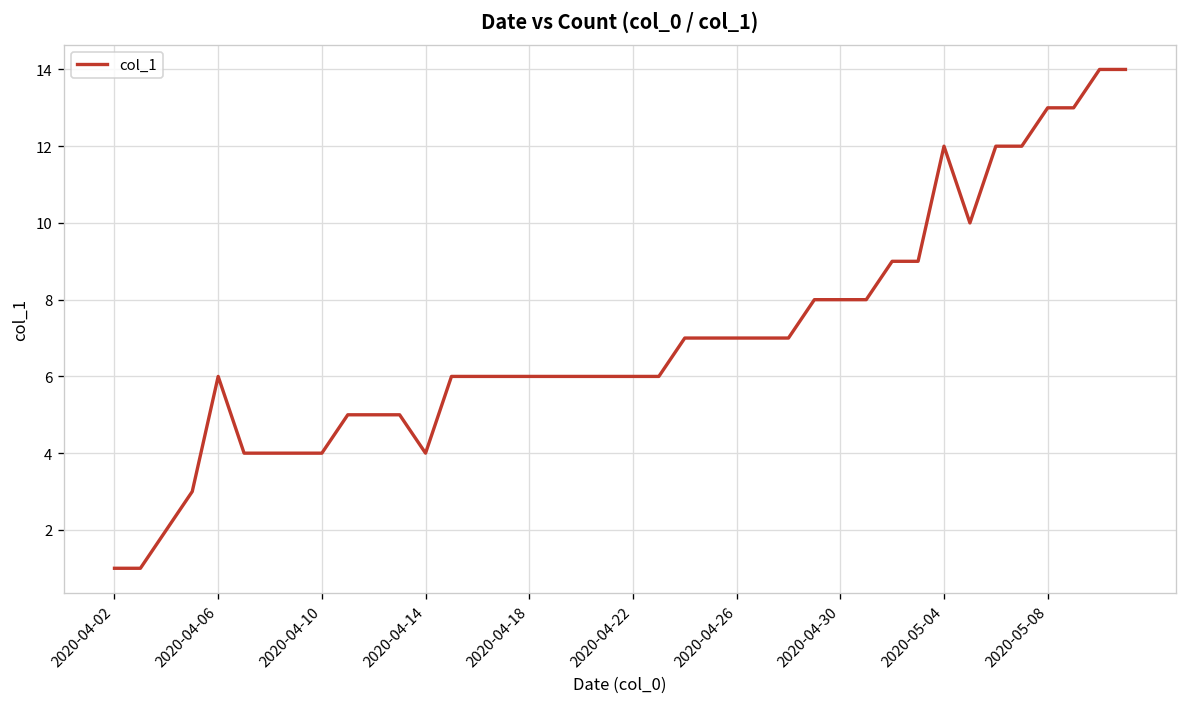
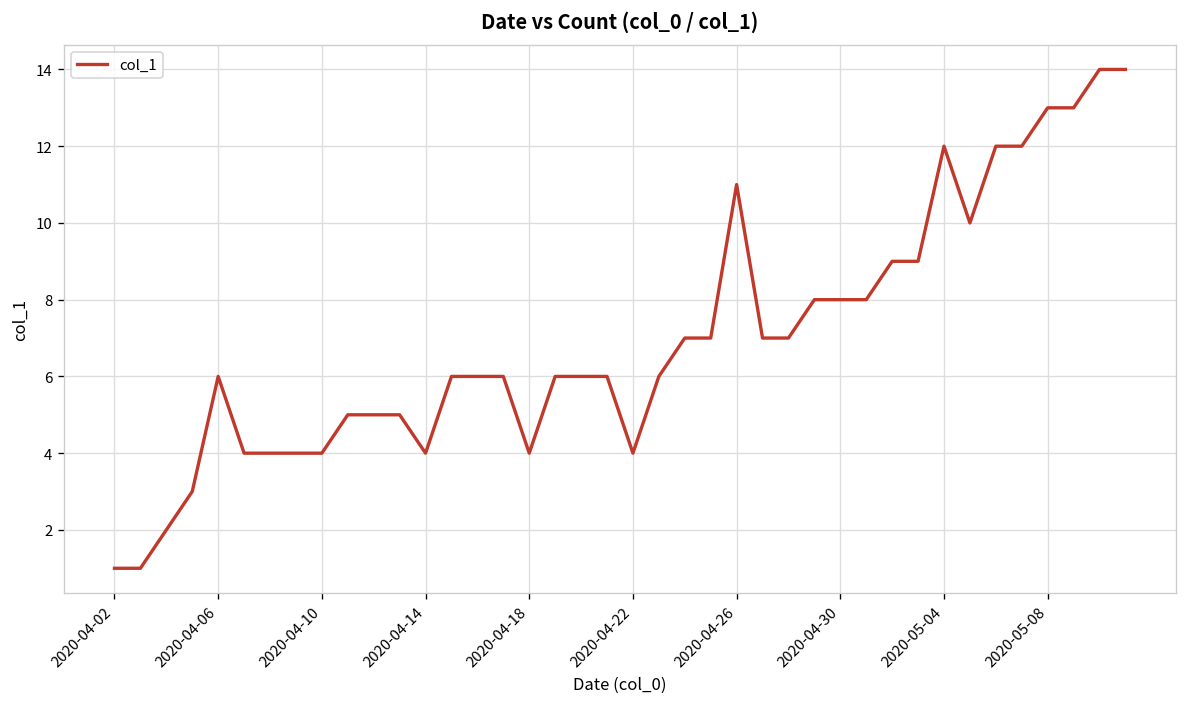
2020-04-18: 6 -> 4
2020-04-22: 6 -> 4
2020-04-26: 7 -> 11
